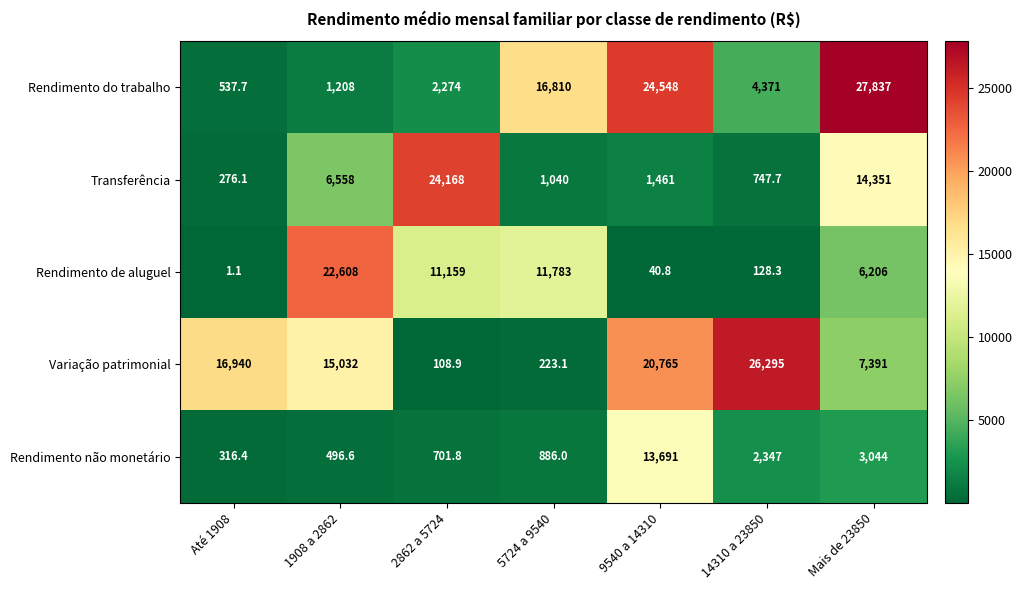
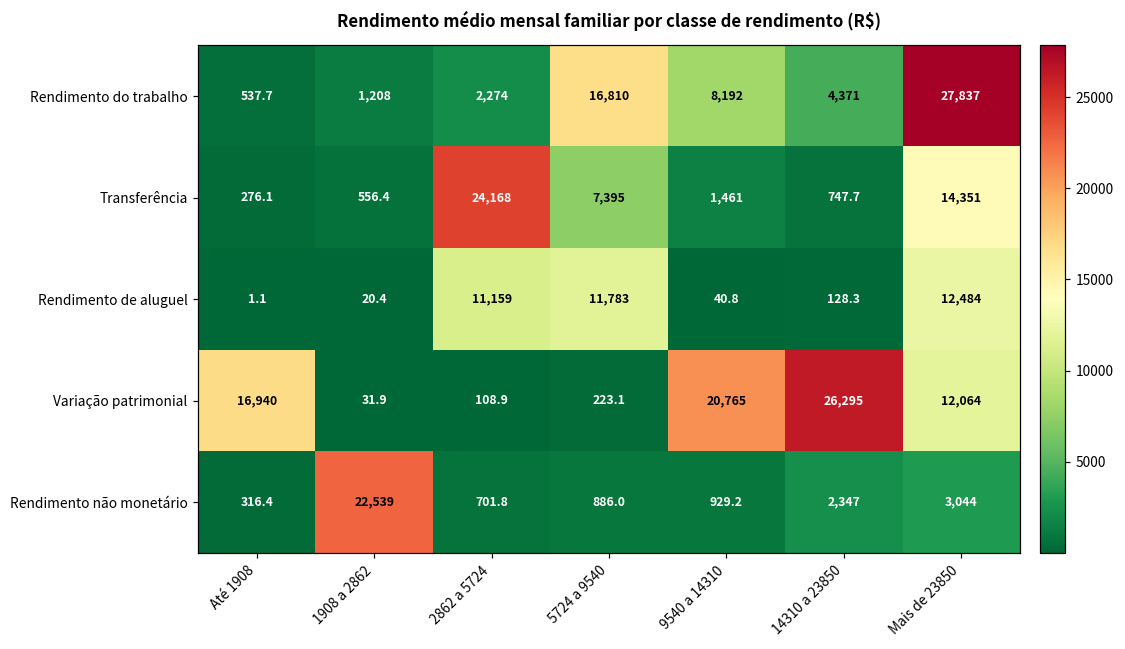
Rendimento do trabalho, 9540 a 14310: 24,548 -> 8,192
Transferência, 1908 a 2862: 6,558 -> 556.4
Transferência, 5724 a 9540: 1,040 -> 7,395
Rendimento de aluguel, 1908 a 2862: 22,608 -> 20.4
Rendimento de aluguel, Mais de 23850: 6,206 -> 12,484
Variação patrimonial, 1908 a 2862: 15,032 -> 31.9
Variação patrimonial, Mais de 23850: 7,391 -> 12,064
Rendimento não monetário, 1908 a 2862: 496.6 -> 22,539
Rendimento não monetário, 9540 a 14310: 13,691 -> 929.2
